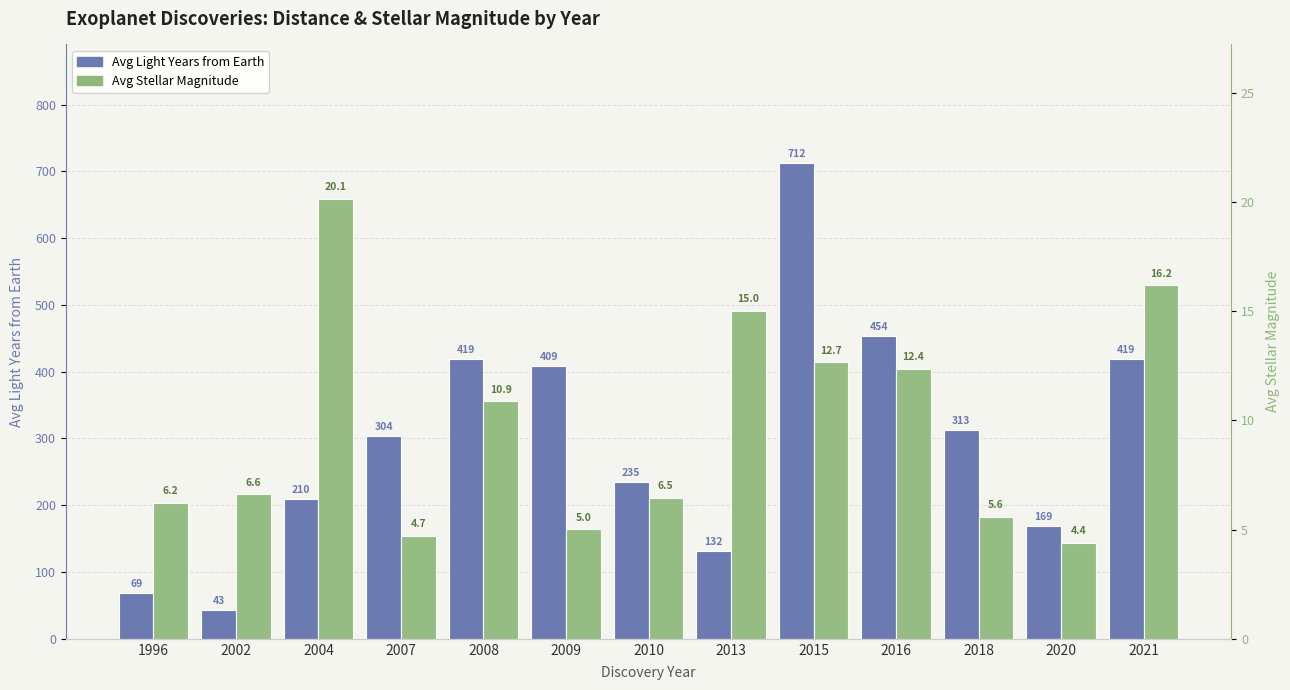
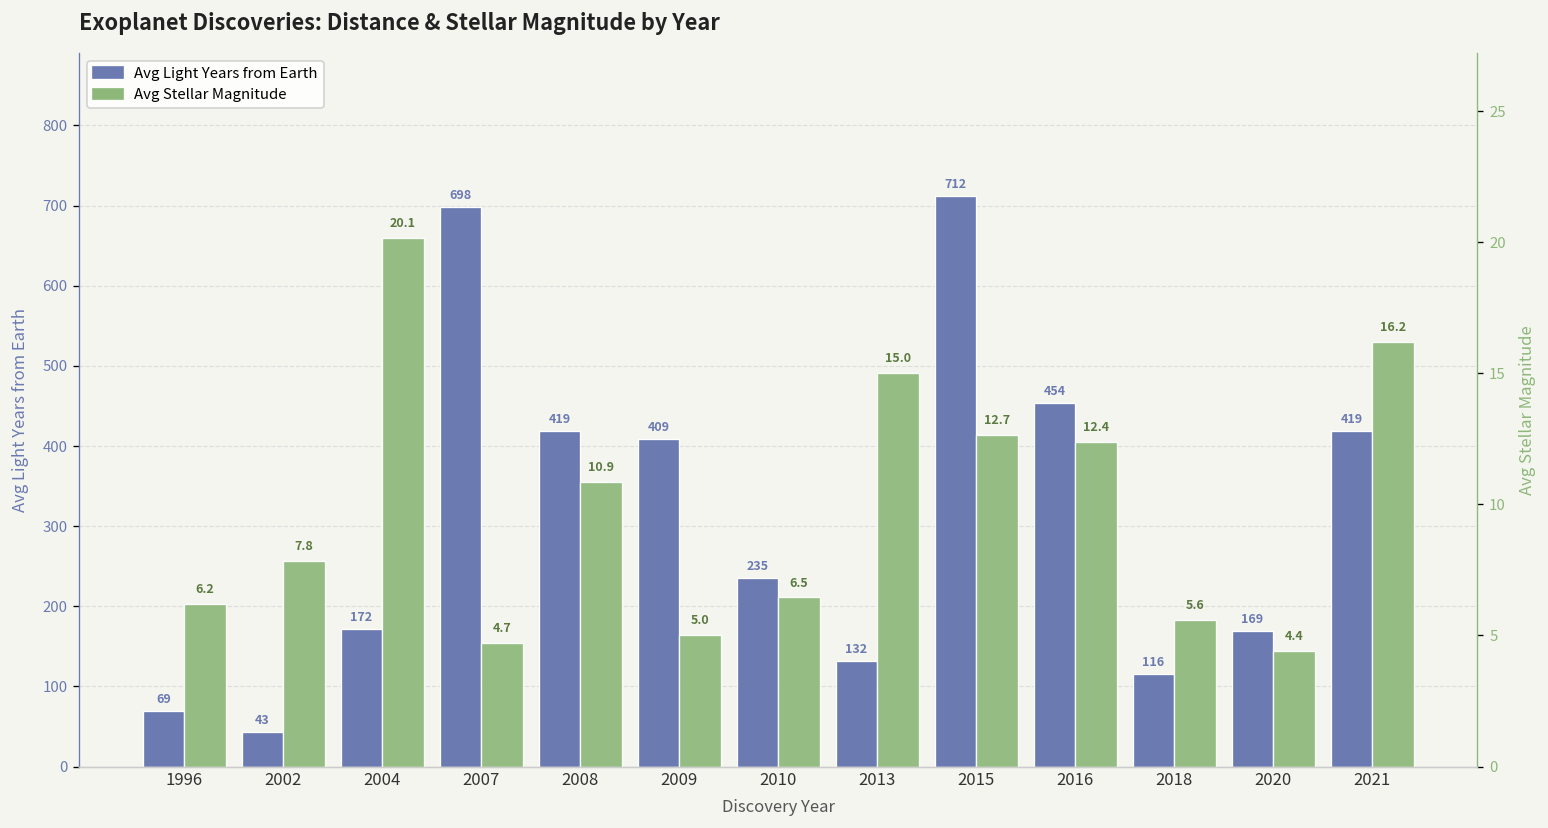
Avg Light Years from Earth, 2004: 210 -> 172
Avg Light Years from Earth, 2007: 304 -> 698
Avg Light Years from Earth, 2018: 313 -> 116
Avg Stellar Magnitude, 2002: 6.6 -> 7.8
